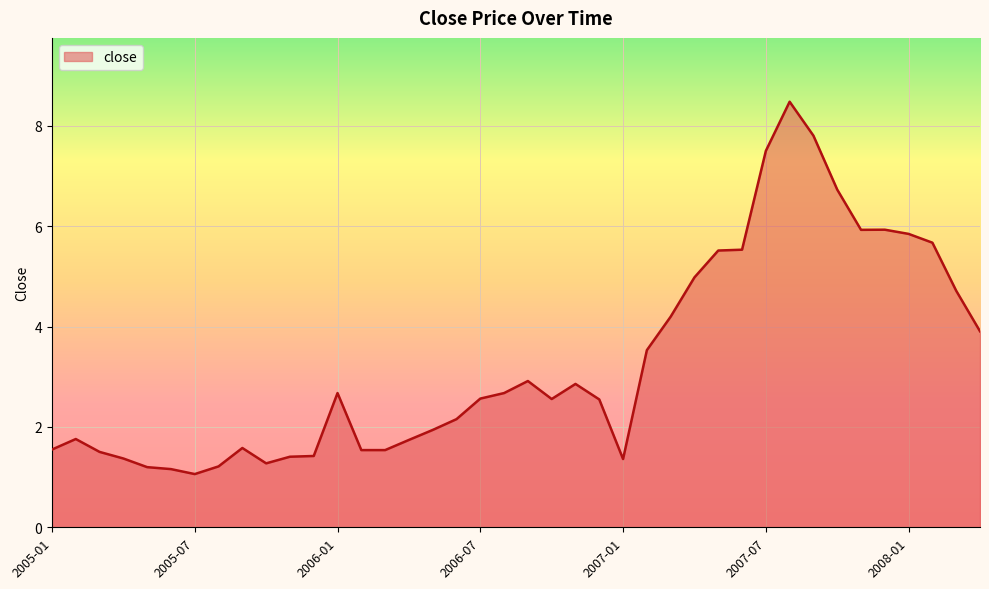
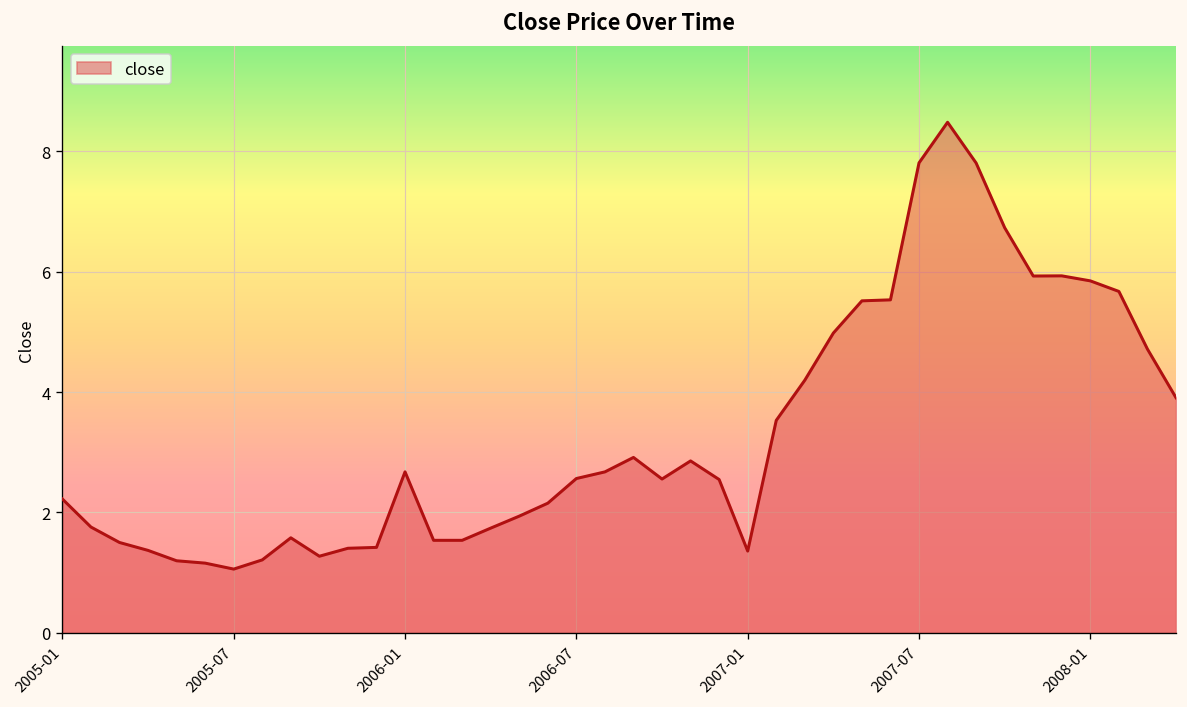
2005-01: 1.5 -> 2.2
2007-07: 7.5 -> 7.8
